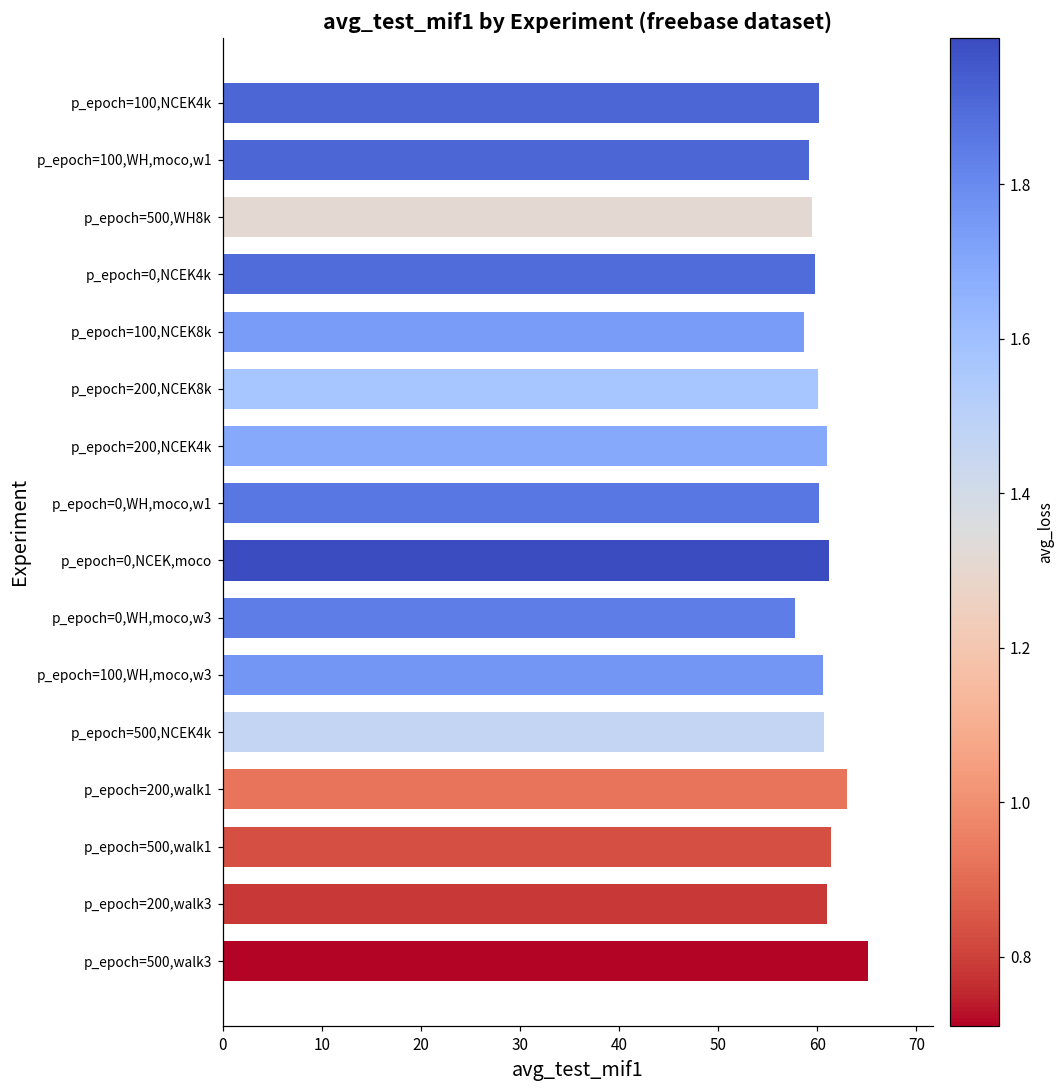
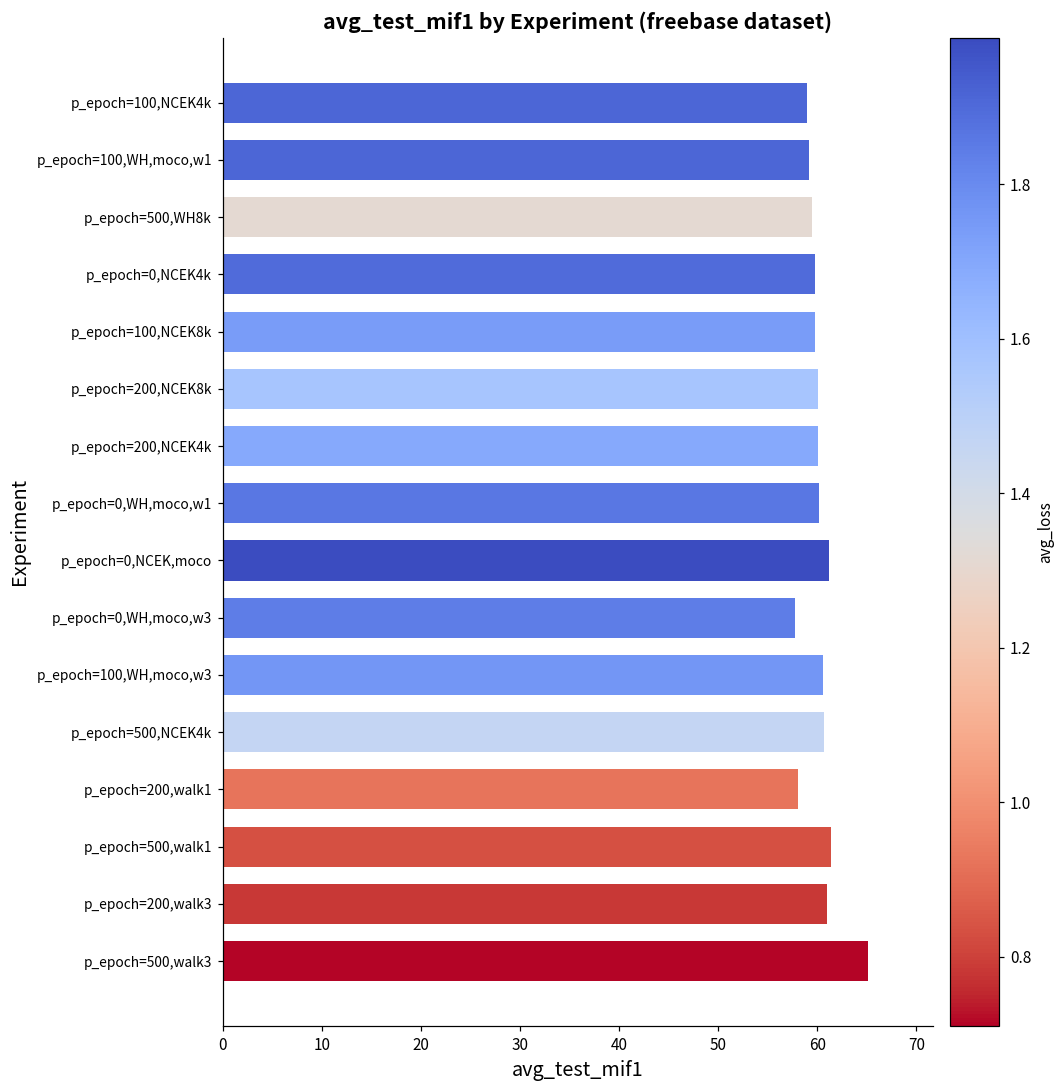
p_epoch=100,NCEK4k: 60 -> 59
p_epoch=100,NCEK8k: 59 -> 60
p_epoch=200,NCEK4k: 61 -> 60
p_epoch=200,walk1: 63 -> 58
